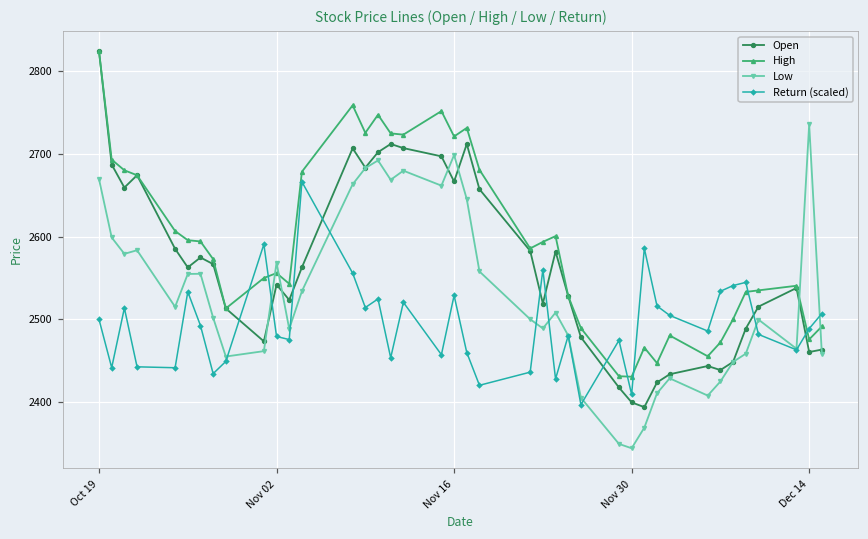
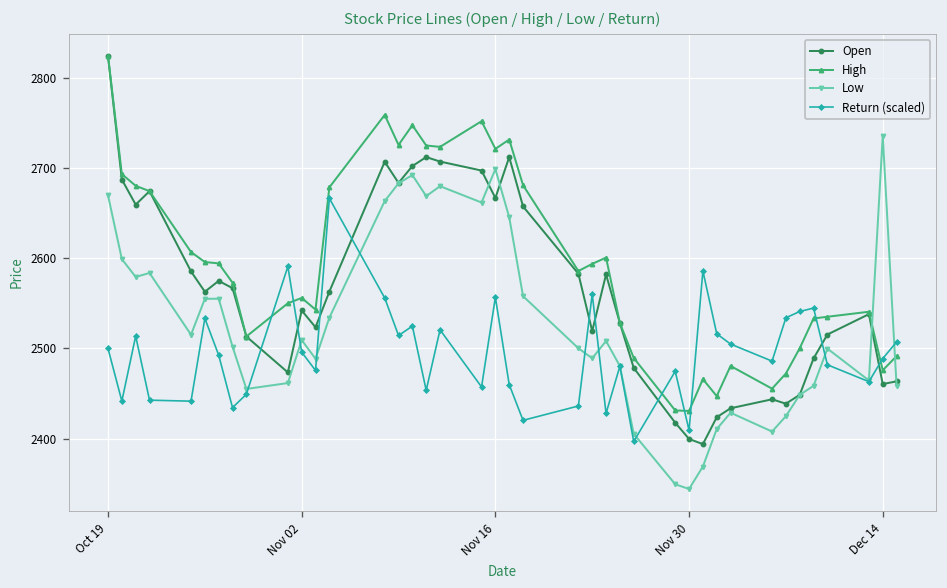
Low, Nov 02: 2570 -> 2510
Return (scaled), Nov 02: 2480 -> 2500
Return (scaled), Nov 16: 2530 -> 2560
